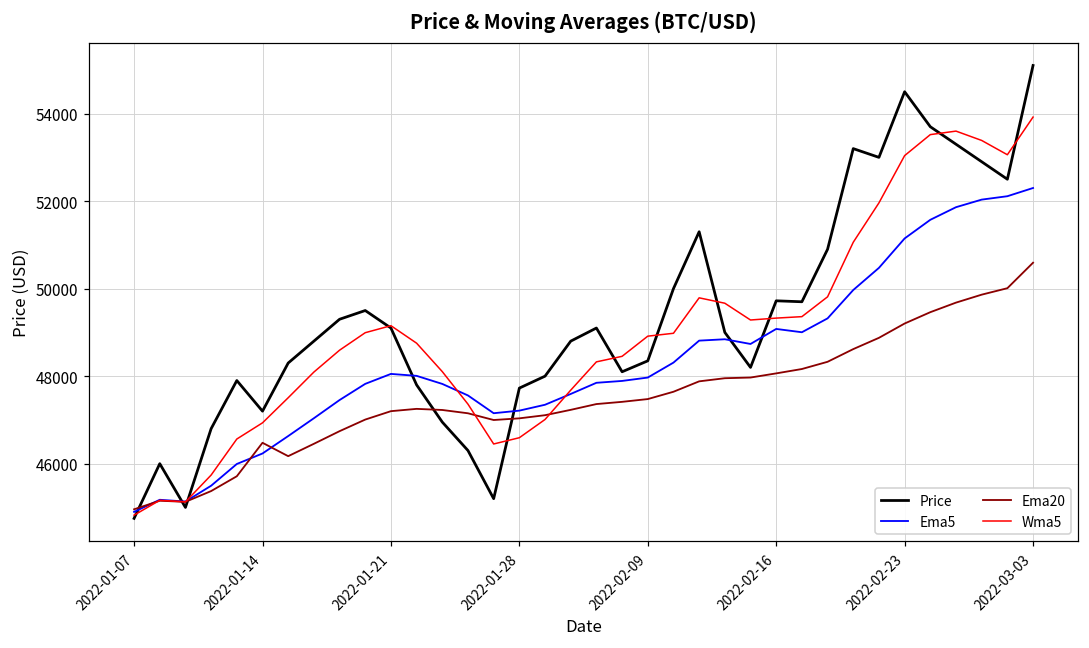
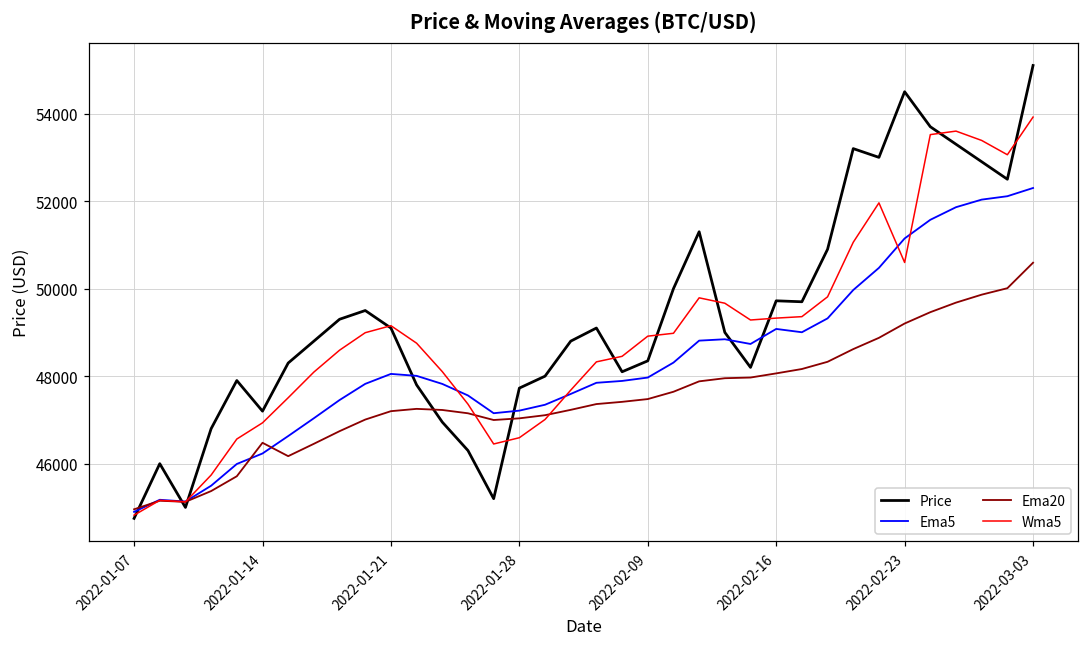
Wma5, 2022-02-23: 53000 -> 50600
